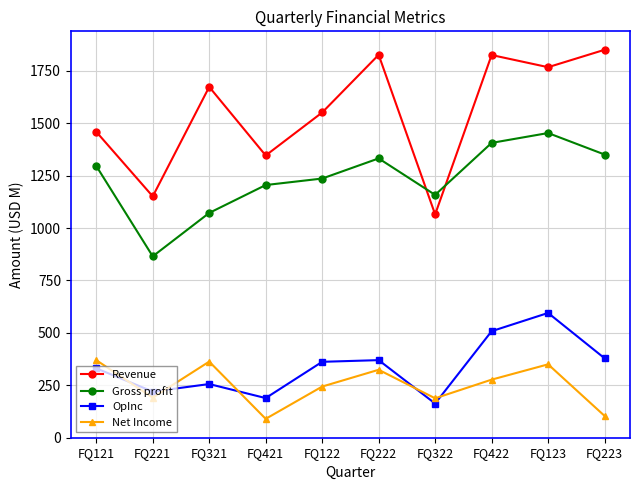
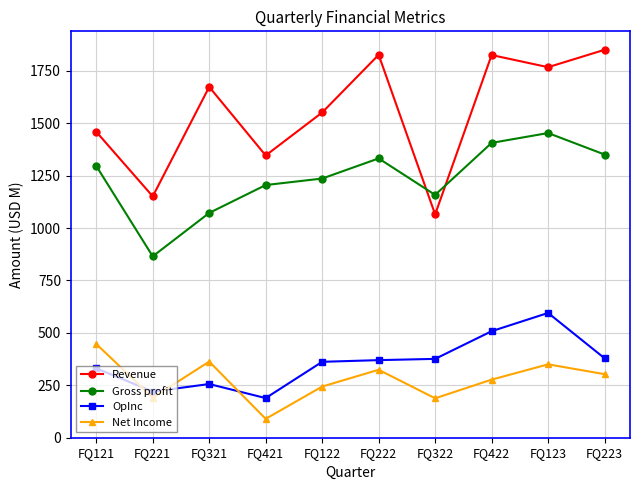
Net Income, FQ121: 370 -> 450
OpInc, FQ322: 160 -> 380
Net Income, FQ223: 100 -> 300
